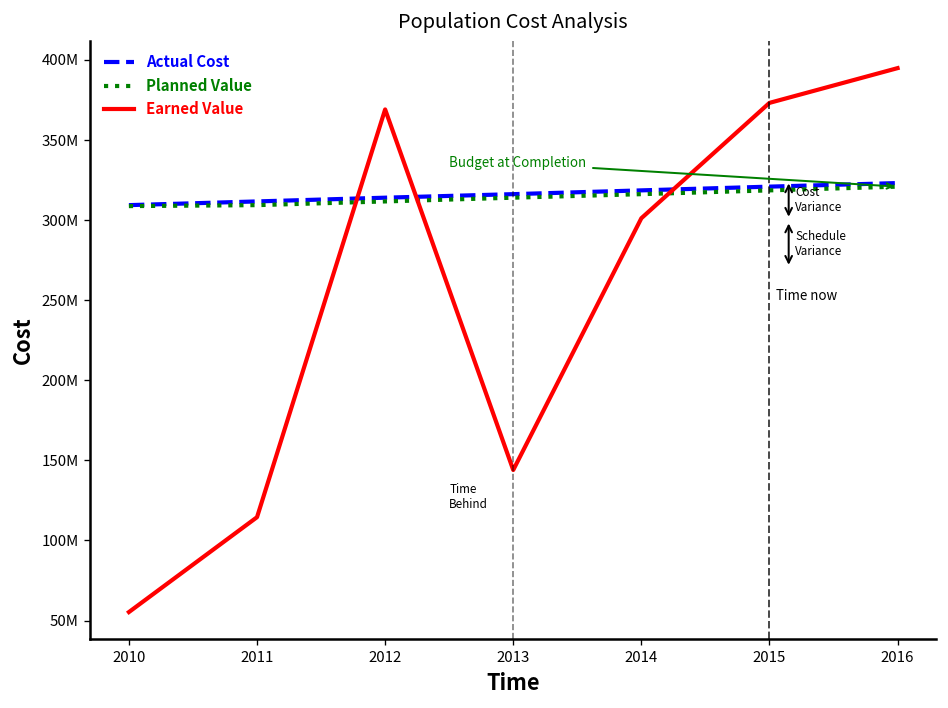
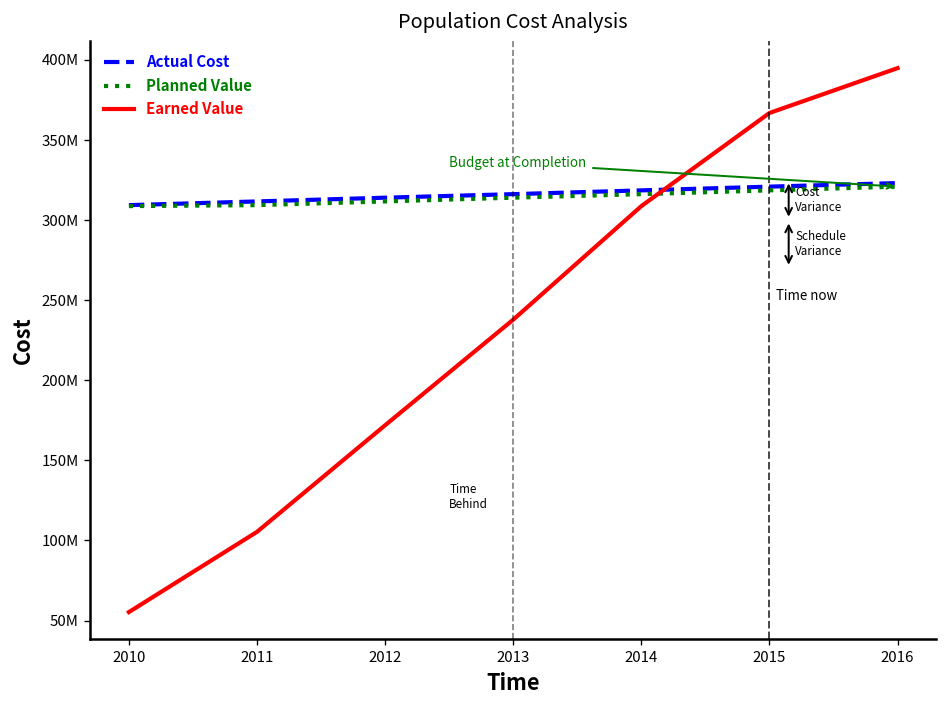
Earned Value, 2011: 115000000 -> 105000000
Earned Value, 2012: 369000000 -> 172000000
Earned Value, 2013: 144000000 -> 238000000
Earned Value, 2014: 301000000 -> 309000000
Earned Value, 2015: 373000000 -> 367000000
